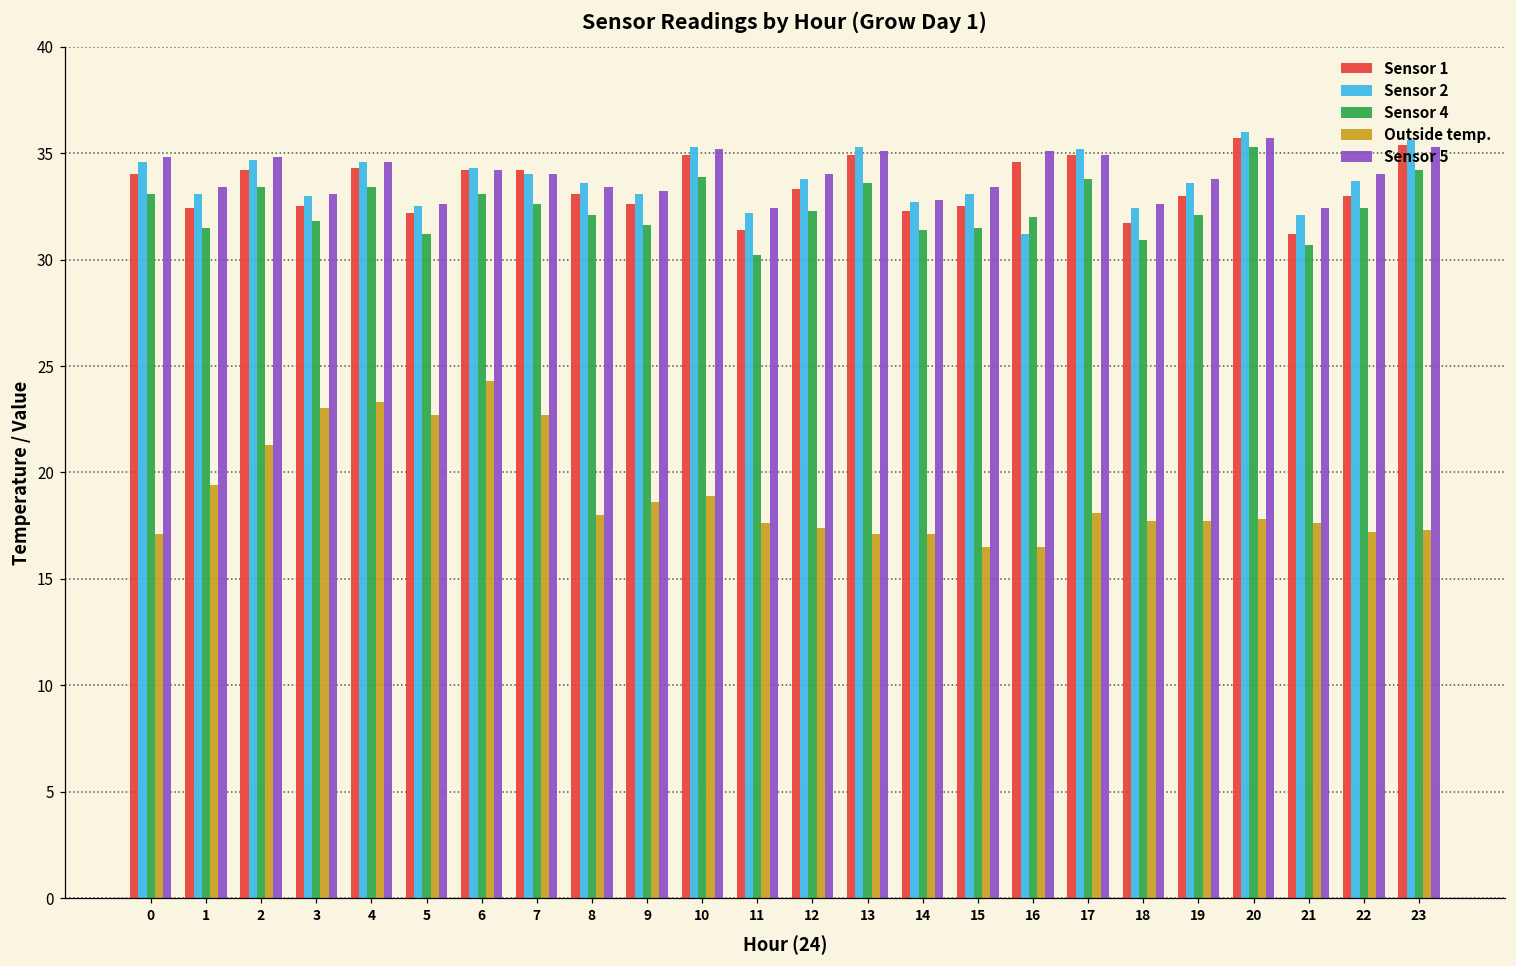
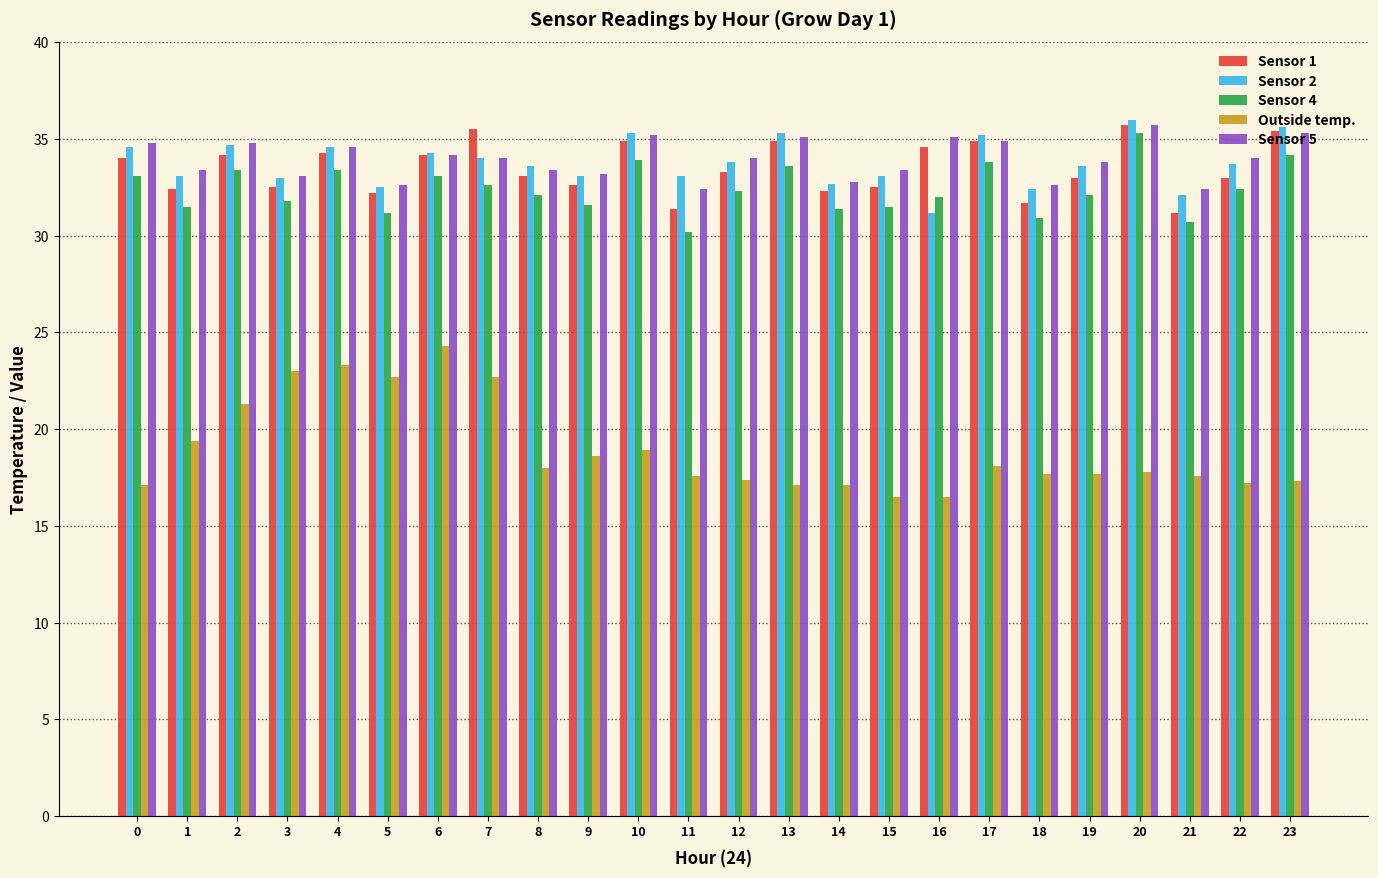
Sensor 1, 7: 34.2 -> 35.5
Sensor 2, 11: 32.2 -> 33.1
